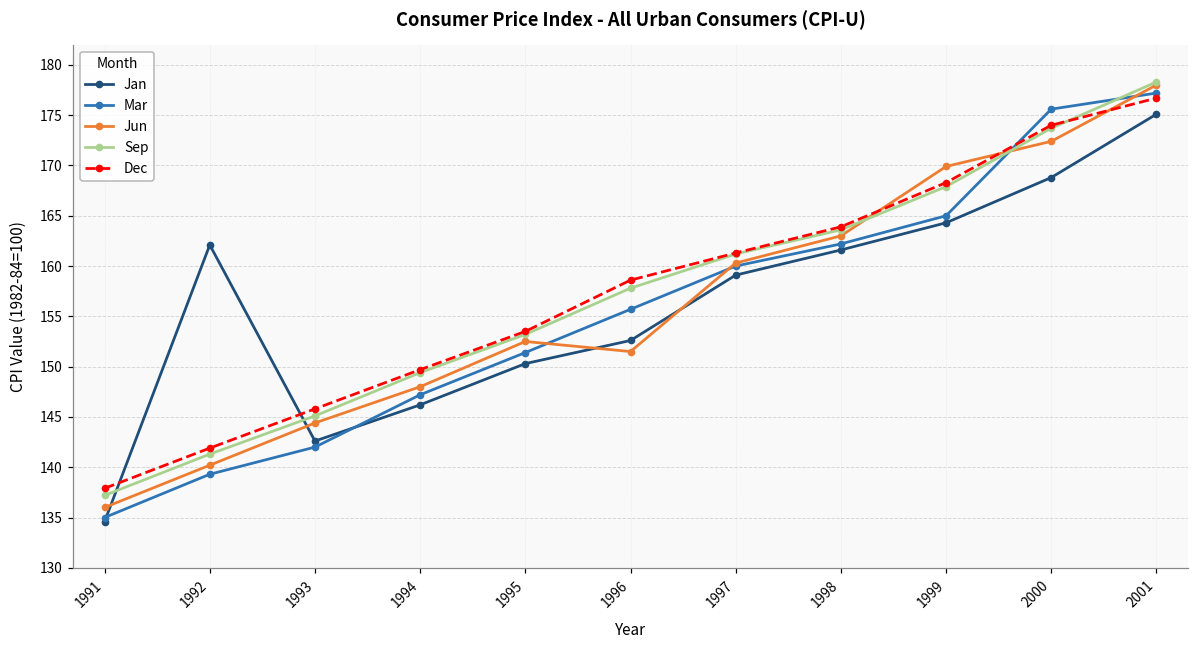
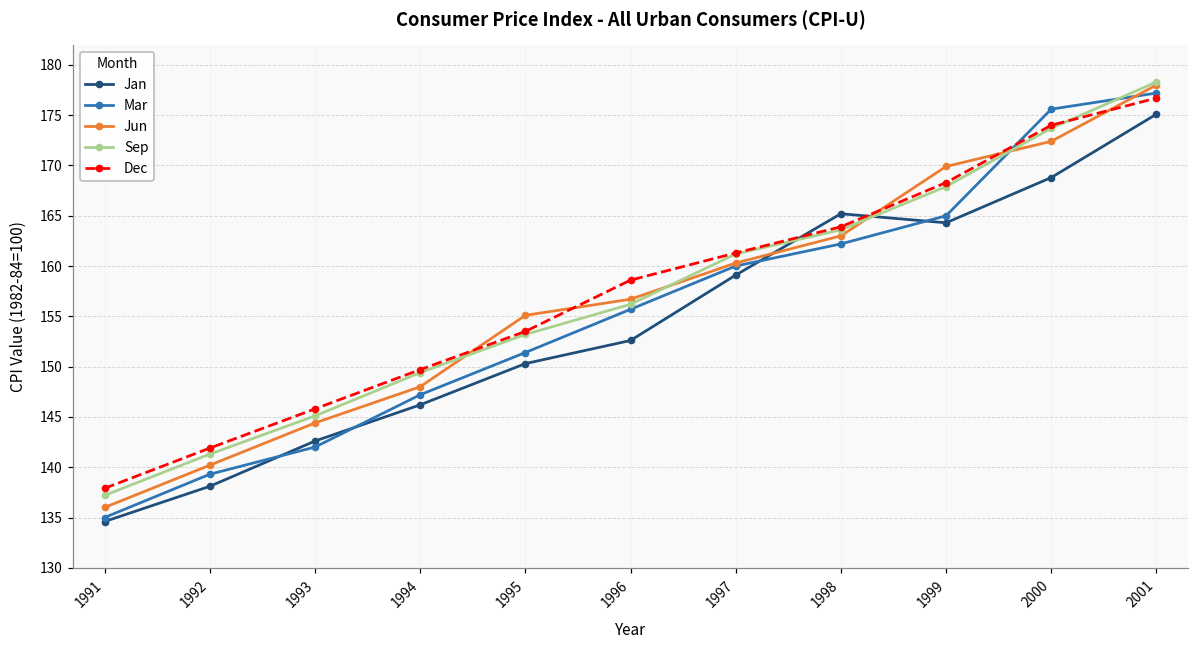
Jan, 1992: 162 -> 138
Jun, 1995: 153 -> 155
Jun, 1996: 152 -> 157
Sep, 1996: 158 -> 156
Jan, 1998: 162 -> 165
